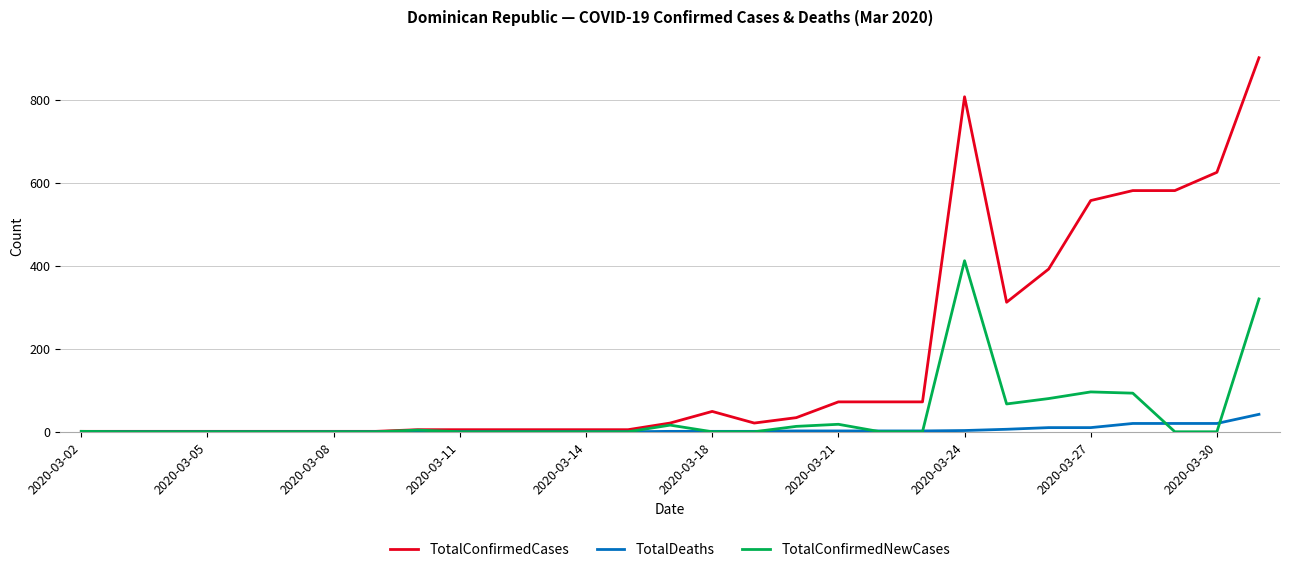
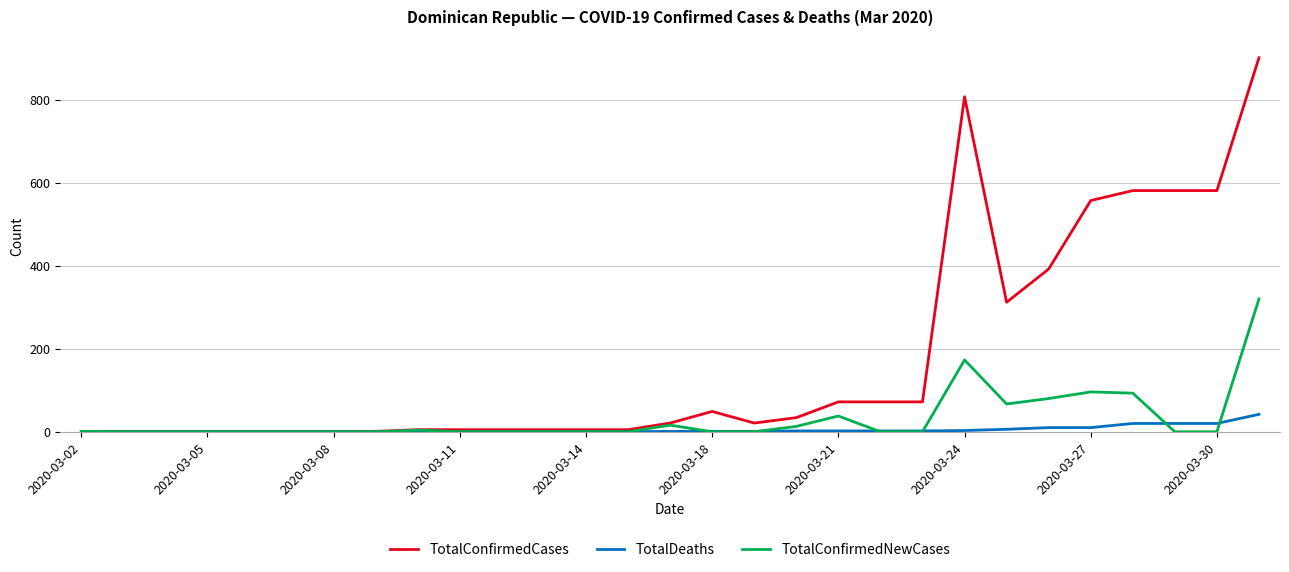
TotalConfirmedNewCases, 2020-03-21: 20 -> 40
TotalConfirmedNewCases, 2020-03-24: 410 -> 170
TotalConfirmedCases, 2020-03-30: 630 -> 580
